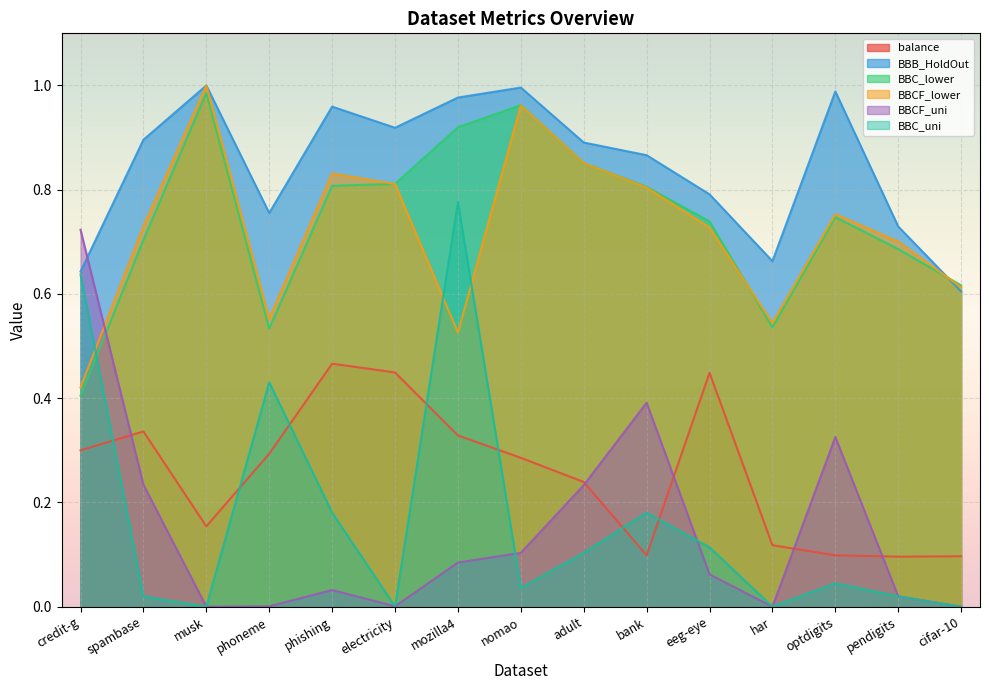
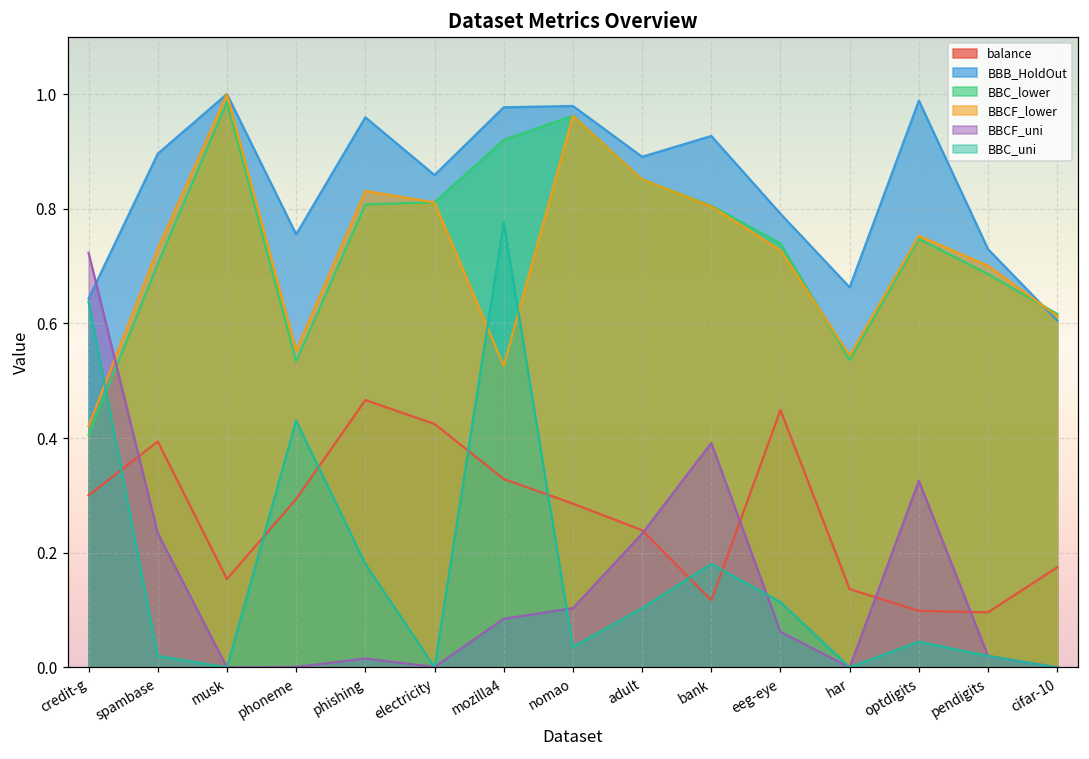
balance, spambase: 0.34 -> 0.39
BBCF_uni, phishing: 0.03 -> 0.02
balance, electricity: 0.45 -> 0.42
BBB_HoldOut, electricity: 0.92 -> 0.86
BBB_HoldOut, nomao: 1.00 -> 0.98
balance, bank: 0.10 -> 0.12
BBB_HoldOut, bank: 0.87 -> 0.93
balance, har: 0.12 -> 0.14
balance, cifar-10: 0.10 -> 0.17
